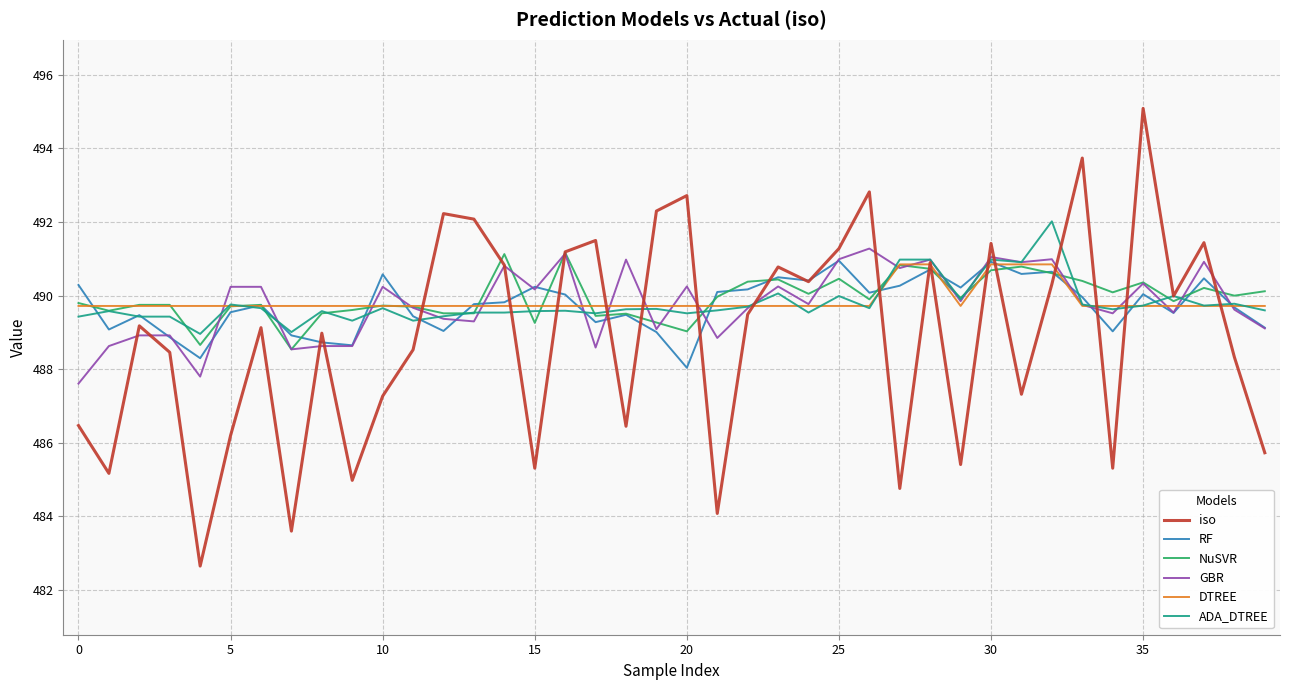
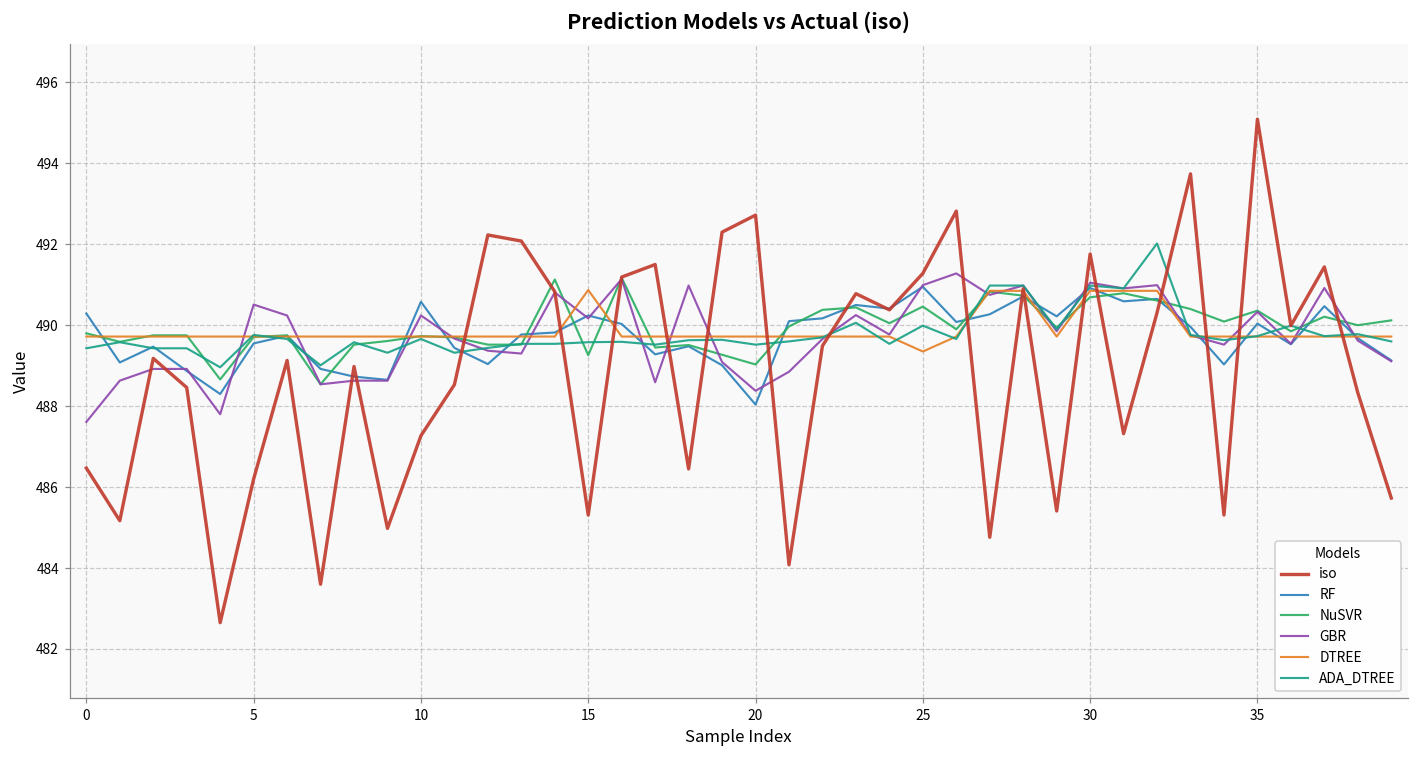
GBR, 5: 490.2 -> 490.5
DTREE, 15: 489.7 -> 490.9
GBR, 20: 490.3 -> 488.4
DTREE, 25: 489.7 -> 489.4
iso, 30: 491.4 -> 491.8
